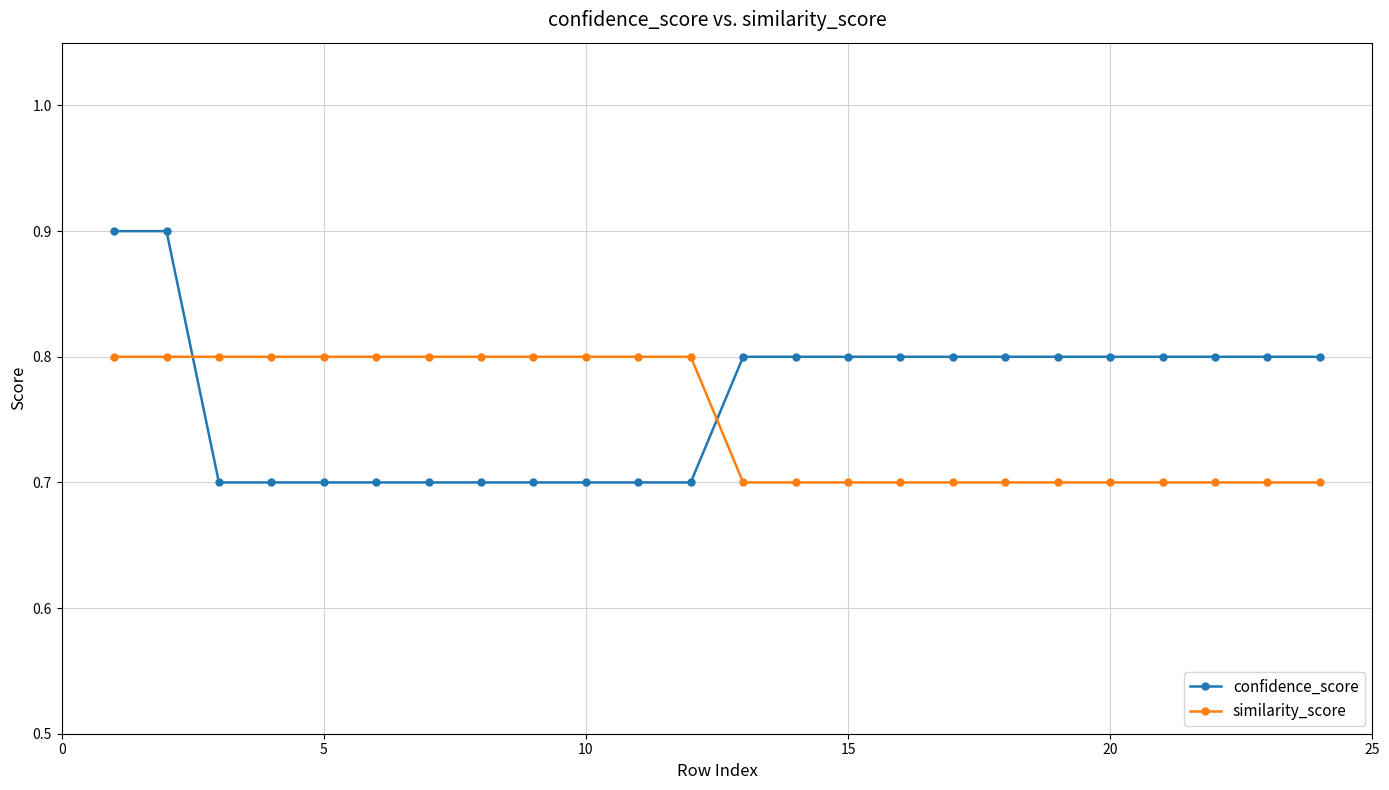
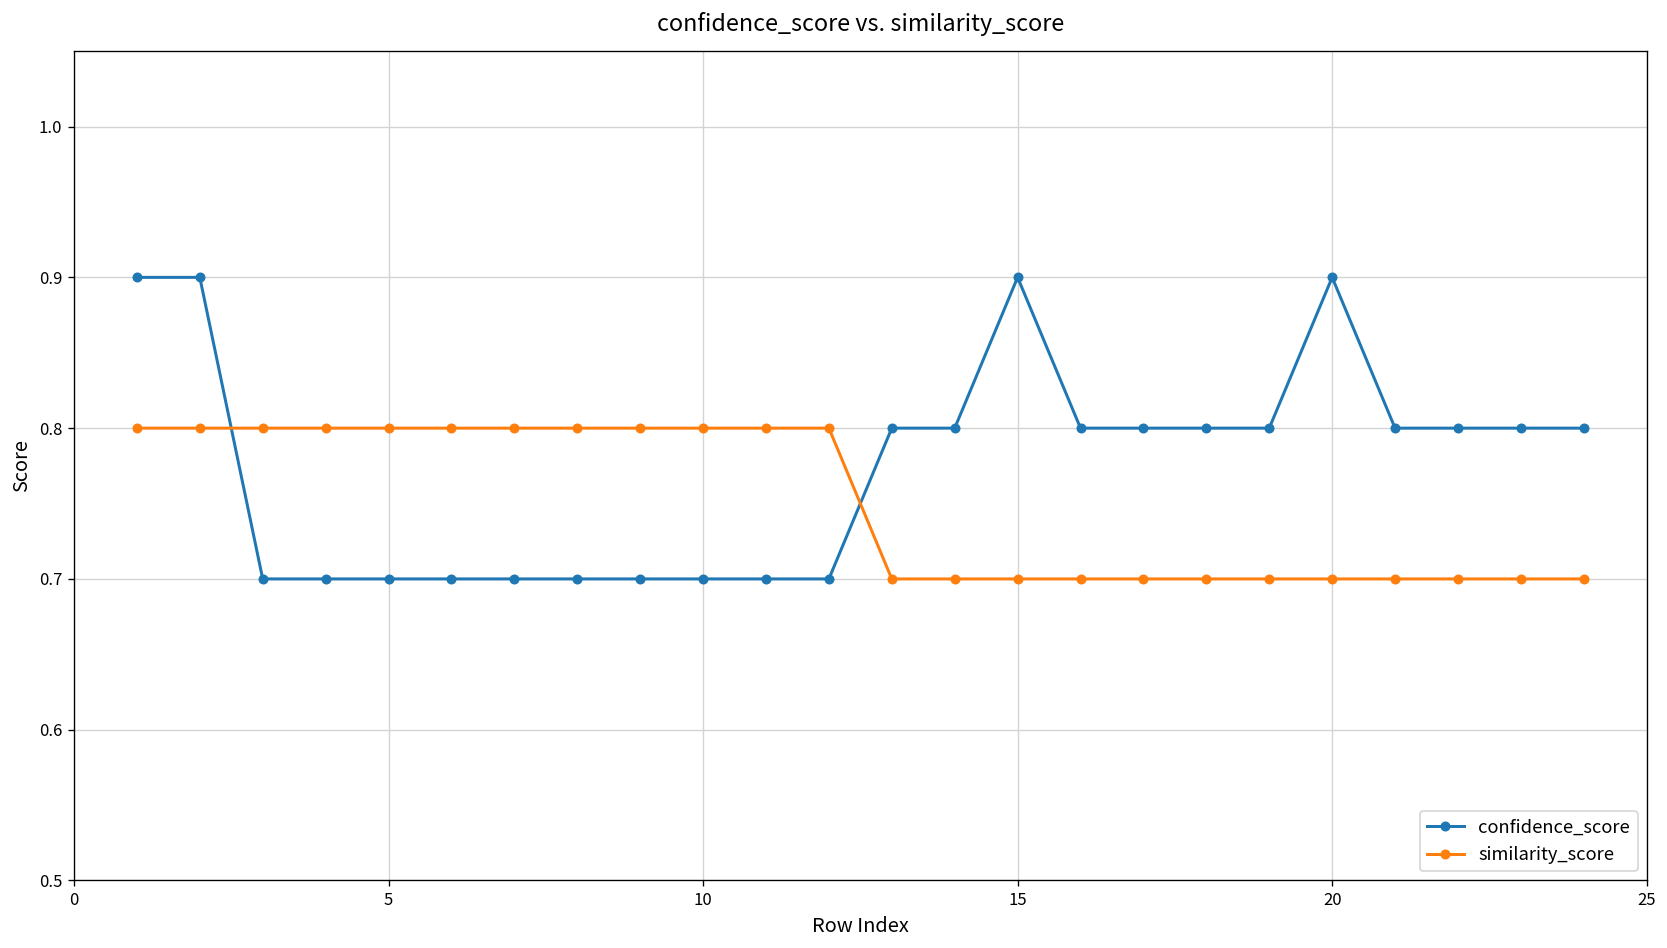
confidence_score, 15: 0.8 -> 0.9
confidence_score, 20: 0.8 -> 0.9
